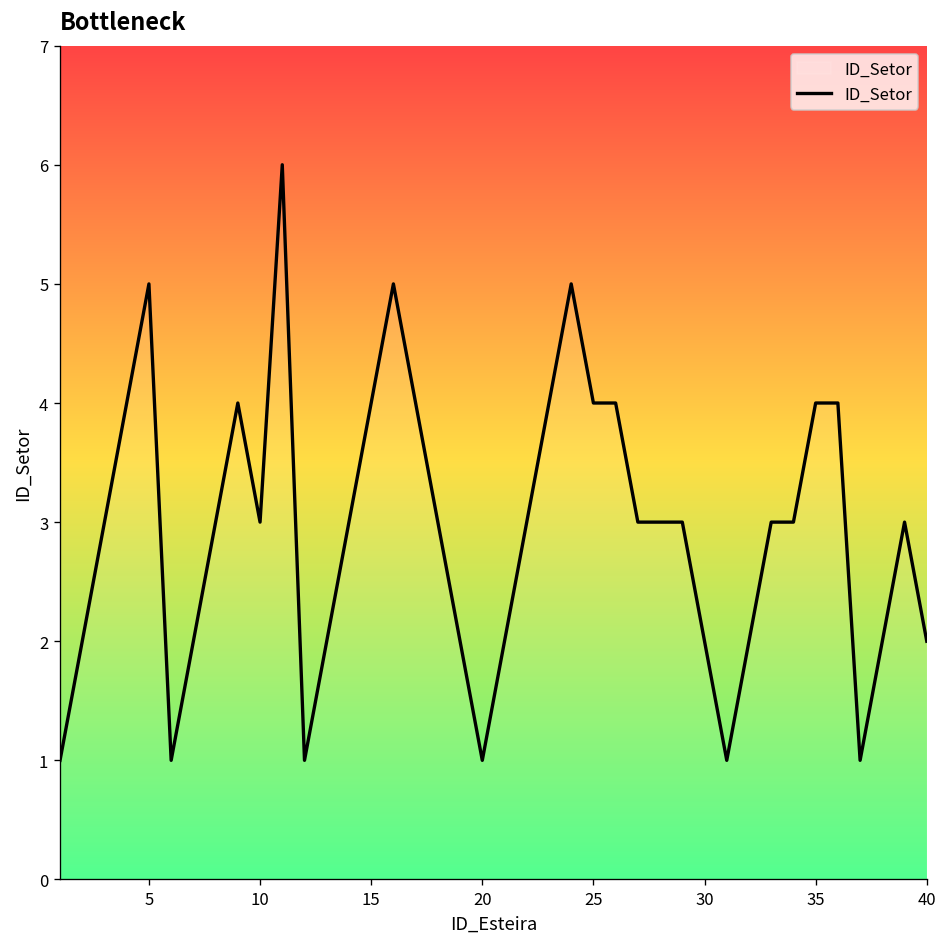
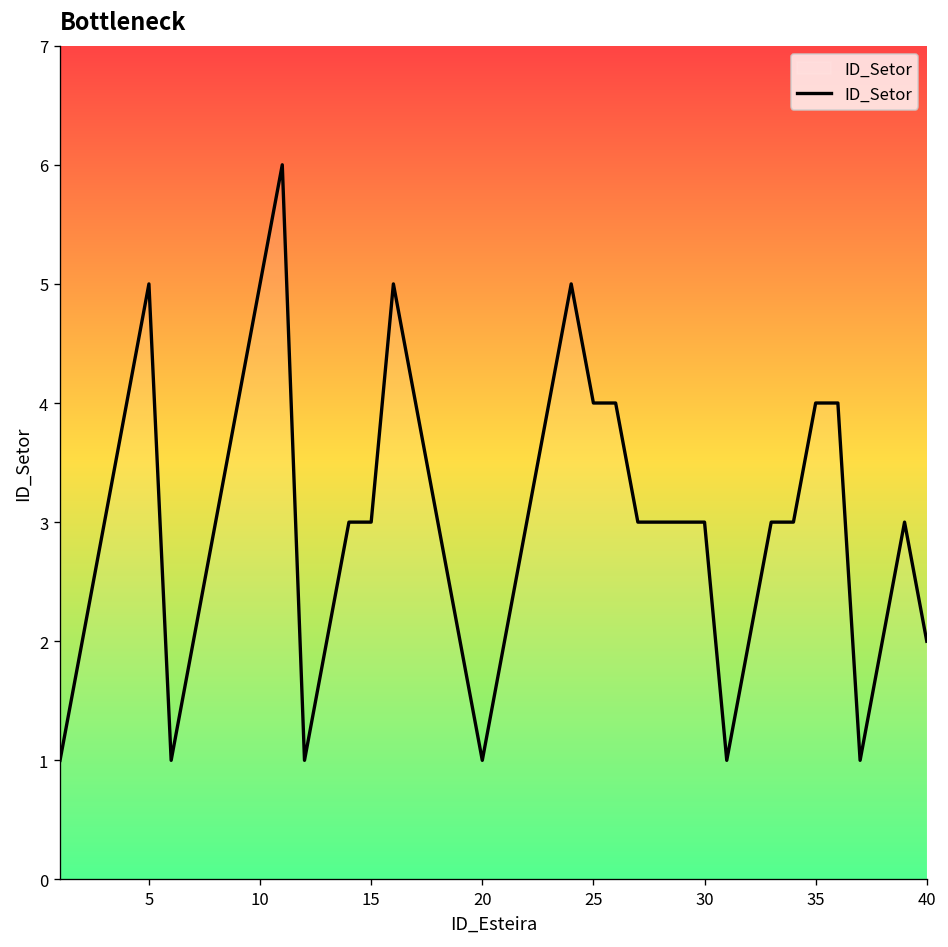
10: 3 -> 5
15: 4 -> 3
30: 2 -> 3
